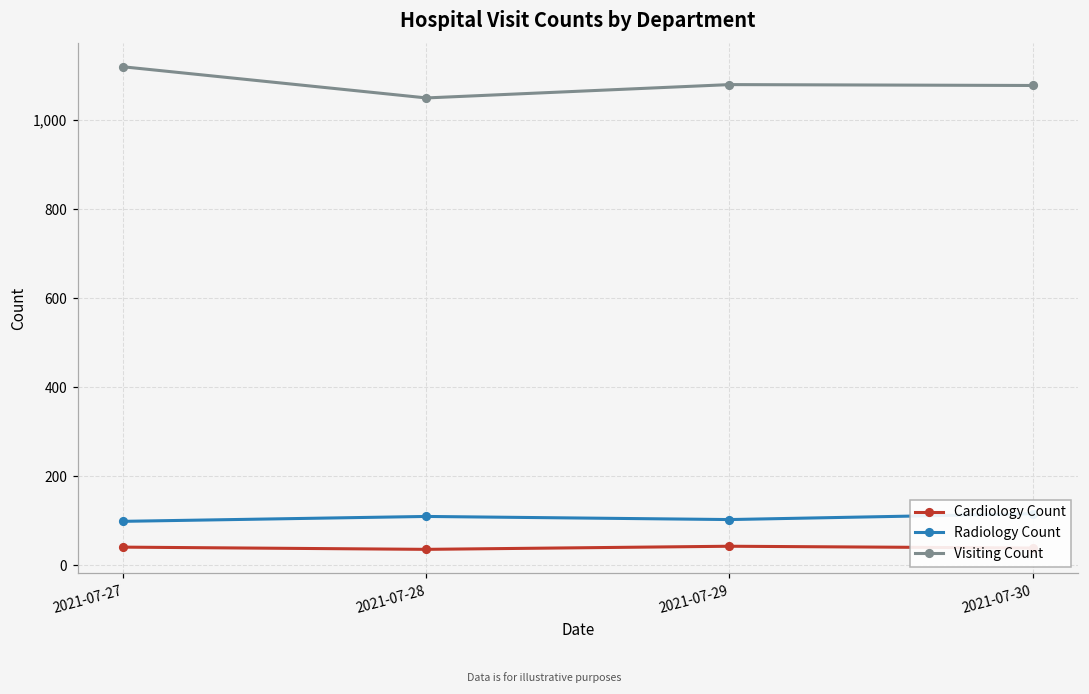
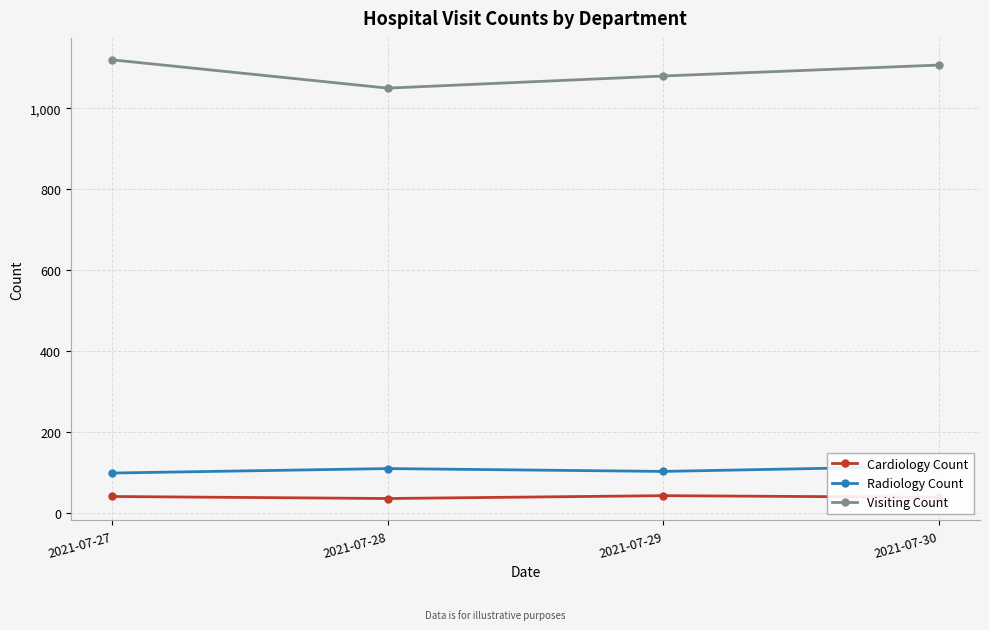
Visiting Count, 2021-07-30: 1,080 -> 1,110
